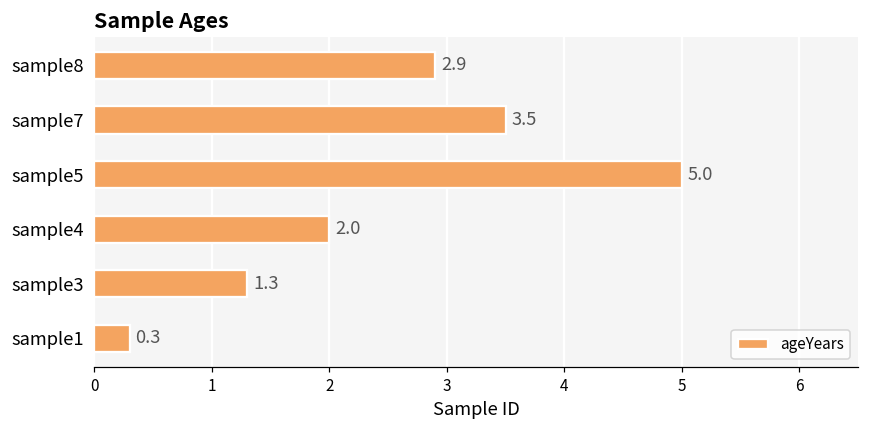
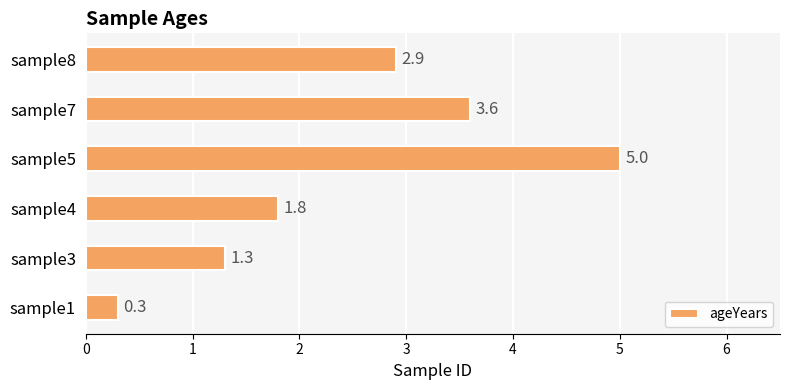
sample7: 3.5 -> 3.6
sample4: 2.0 -> 1.8
